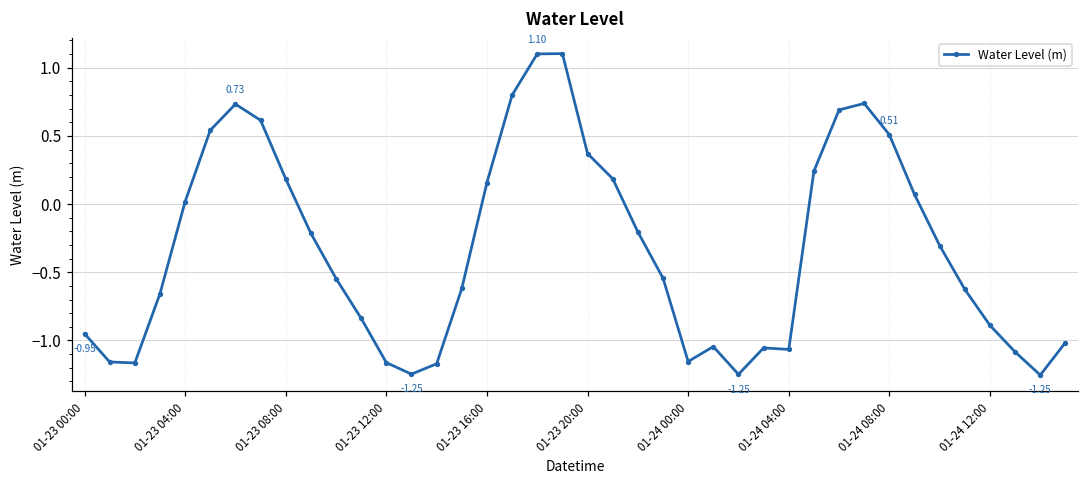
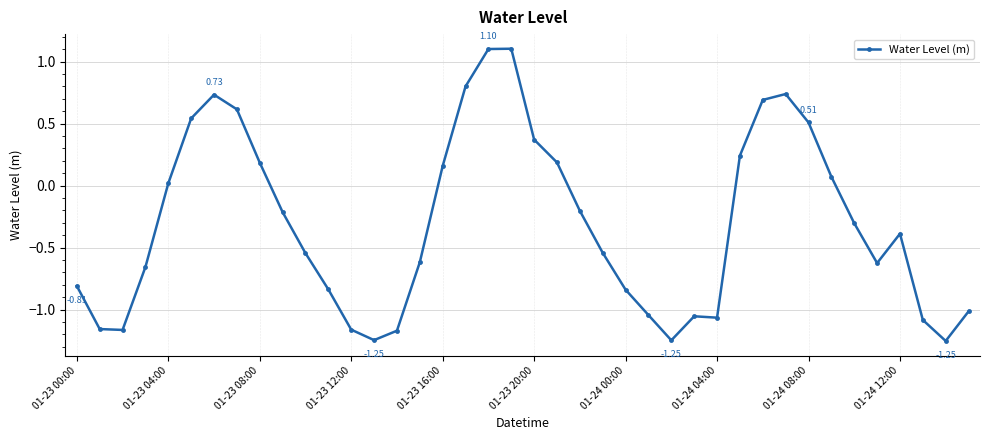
01-23 00:00: -0.95 -> -0.81
01-24 00:00: -1.15 -> -0.84
01-24 12:00: -0.89 -> -0.39
